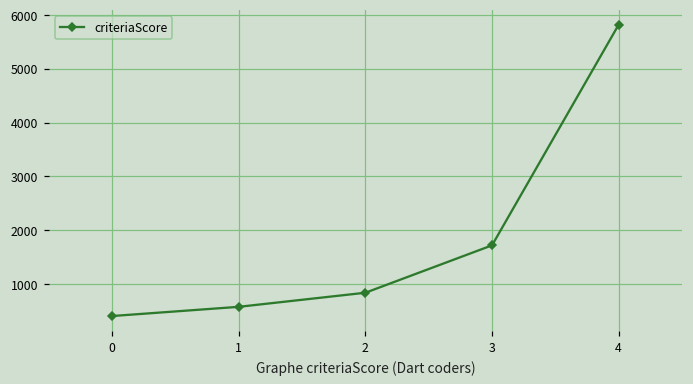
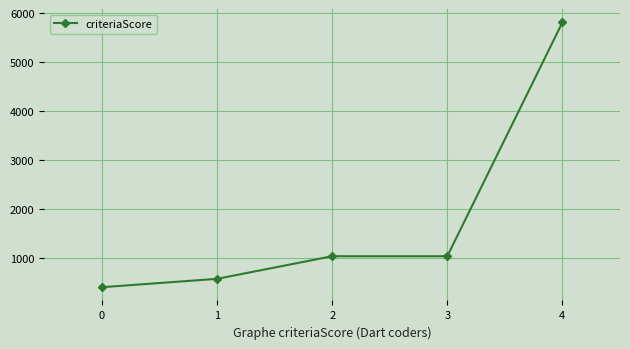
2: 800 -> 1000
3: 1700 -> 1000
